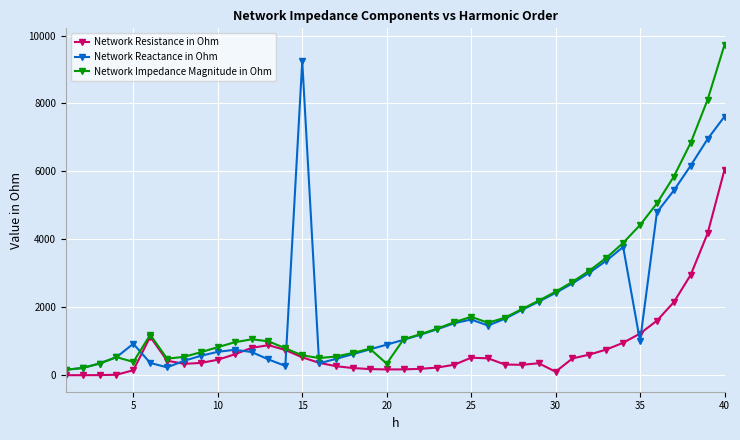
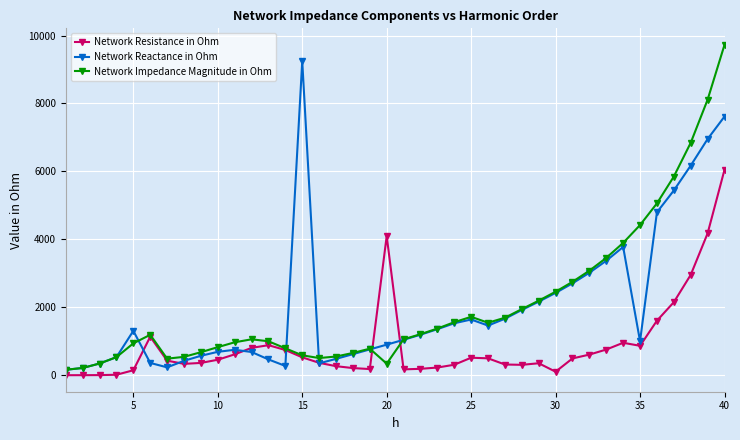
Network Reactance in Ohm, 5: 900 -> 1300
Network Impedance Magnitude in Ohm, 5: 400 -> 900
Network Resistance in Ohm, 20: 200 -> 4100
Network Resistance in Ohm, 35: 1200 -> 900
